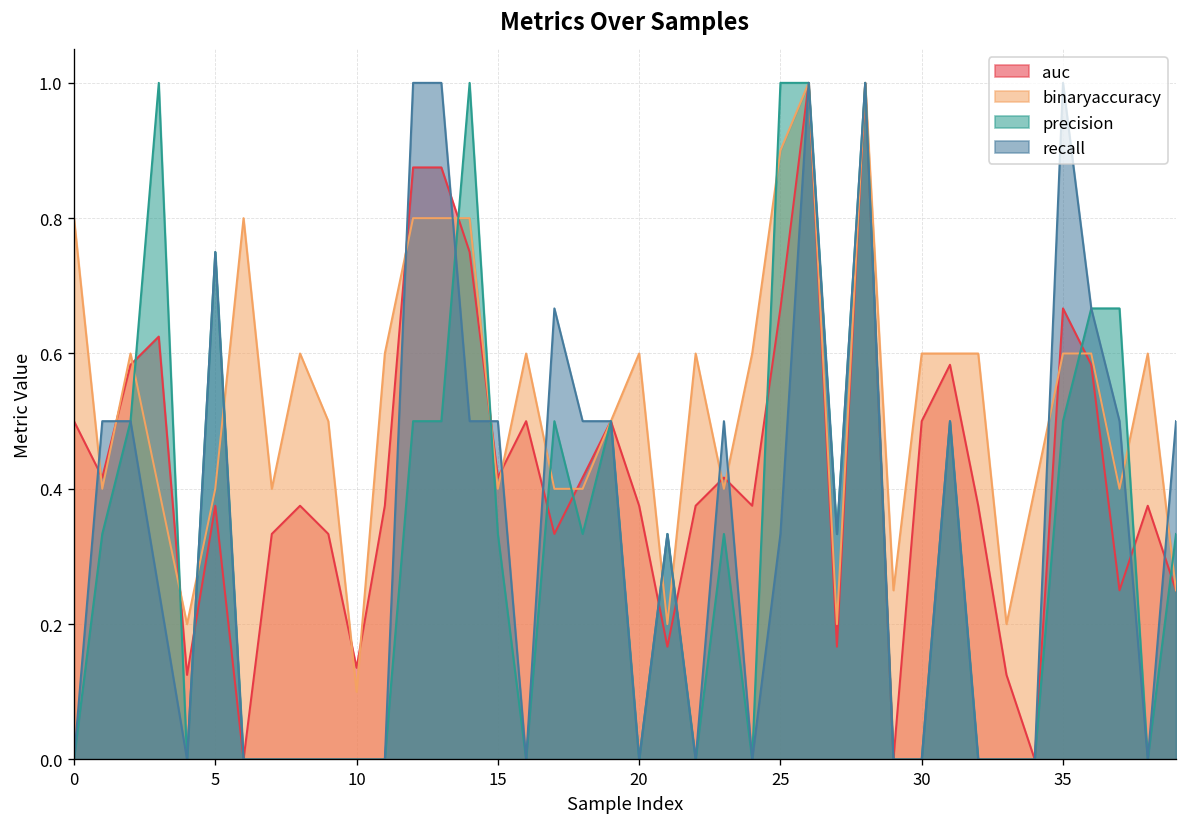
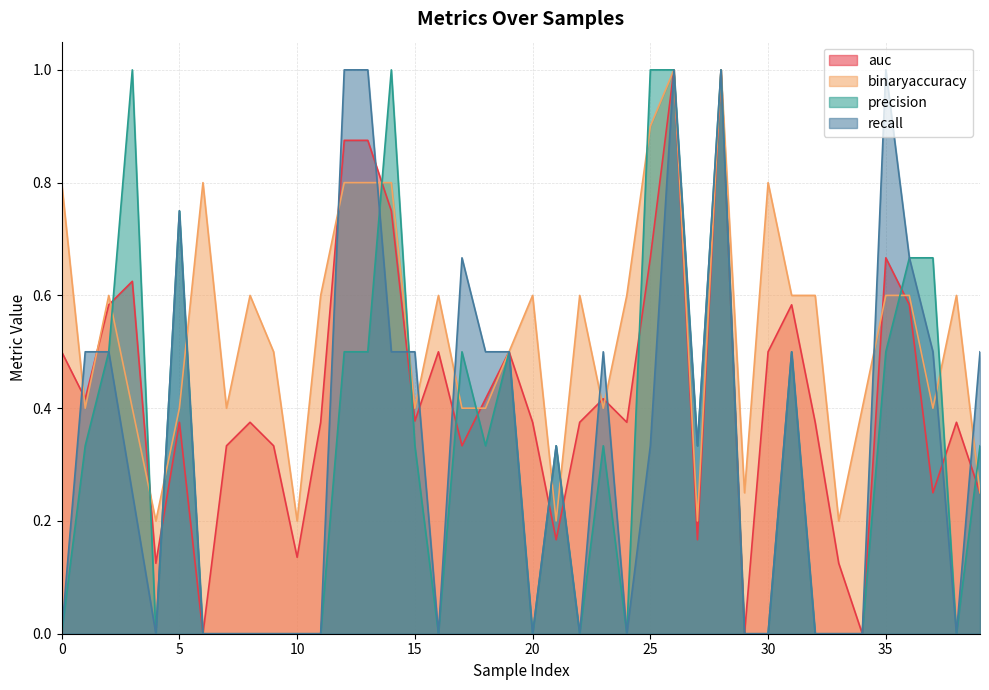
binaryaccuracy, 10: 0.1 -> 0.2
auc, 15: 0.42 -> 0.38
binaryaccuracy, 30: 0.6 -> 0.8
